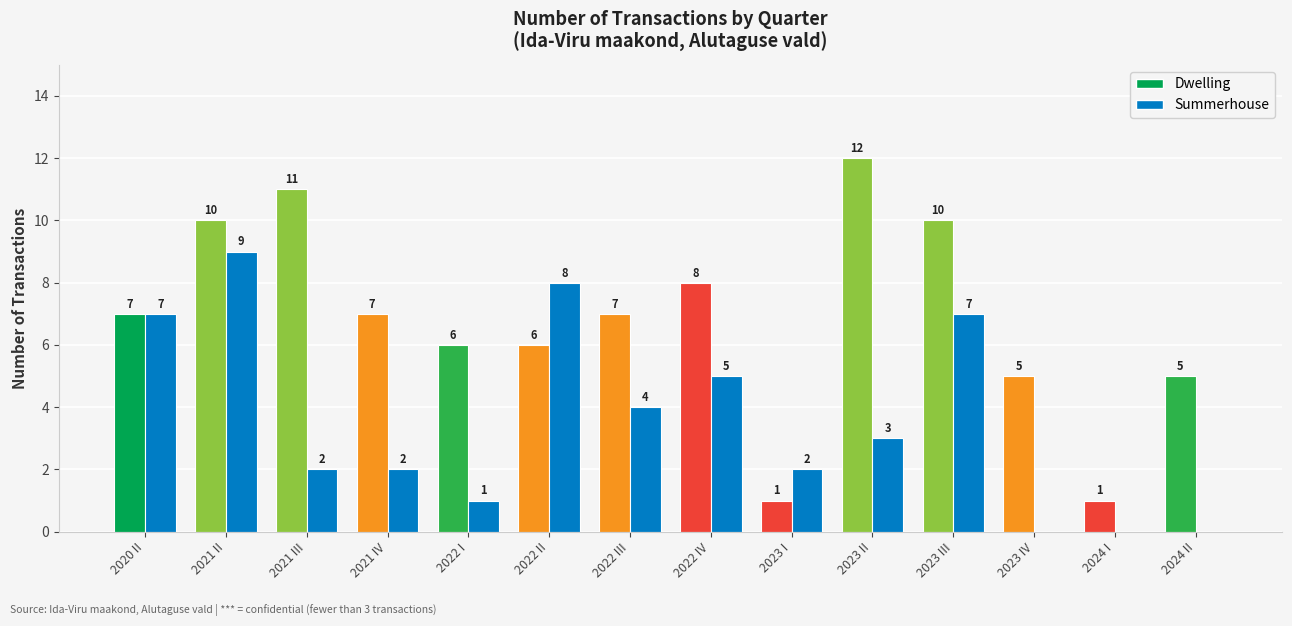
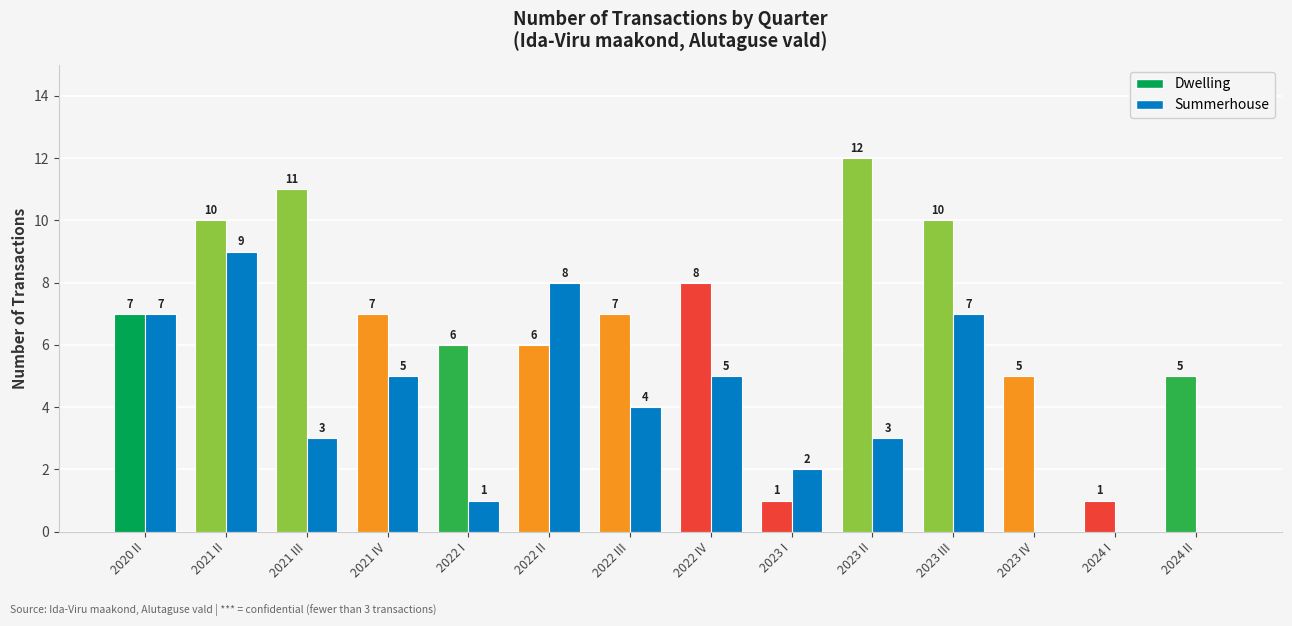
Summerhouse, 2021 III: 2 -> 3
Summerhouse, 2021 IV: 2 -> 5
